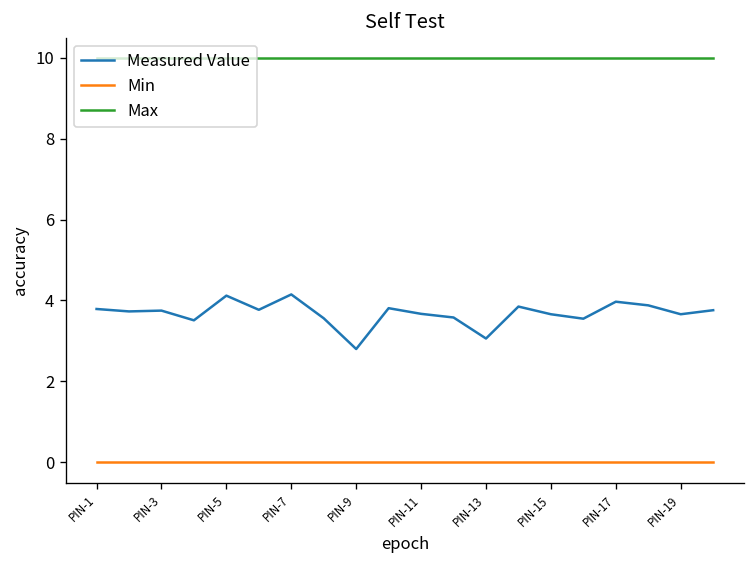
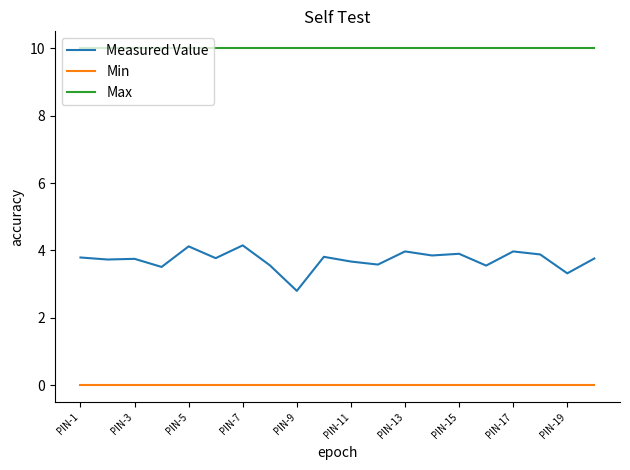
Measured Value, PIN-13: 3.1 -> 4.0
Measured Value, PIN-15: 3.7 -> 3.9
Measured Value, PIN-19: 3.7 -> 3.3
